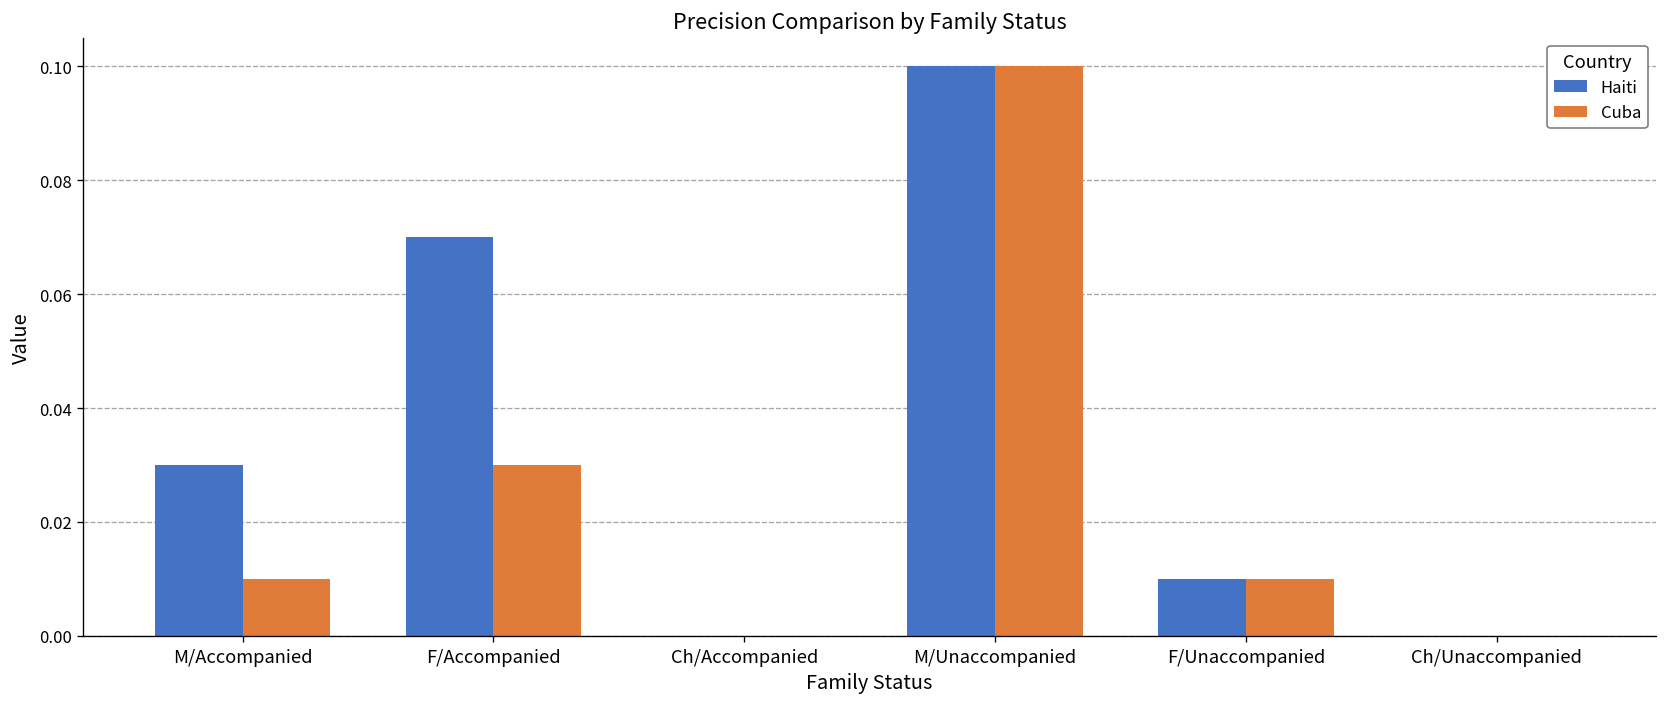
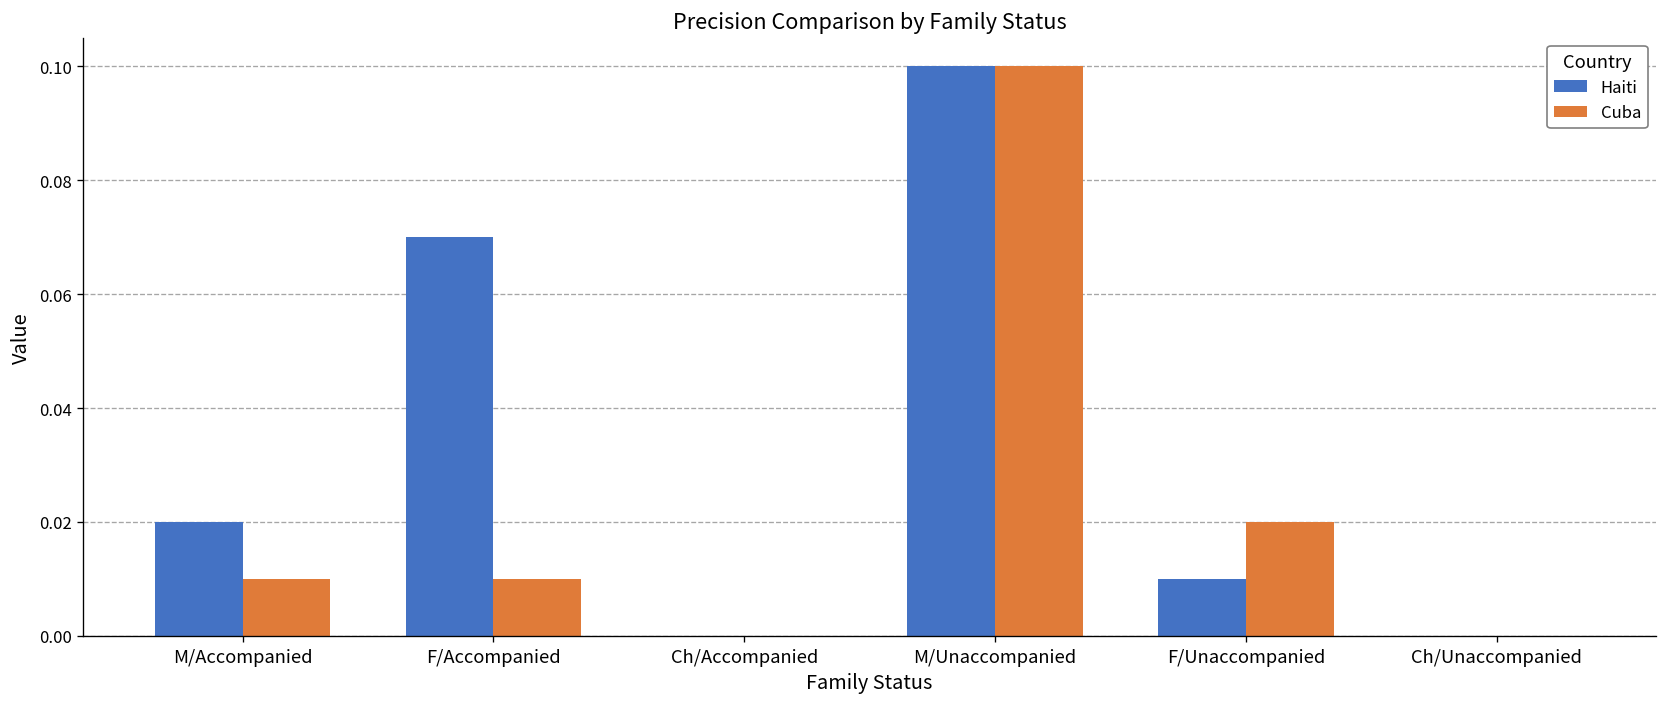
Haiti, M/Accompanied: 0.03 -> 0.02
Cuba, F/Accompanied: 0.03 -> 0.01
Cuba, F/Unaccompanied: 0.01 -> 0.02
